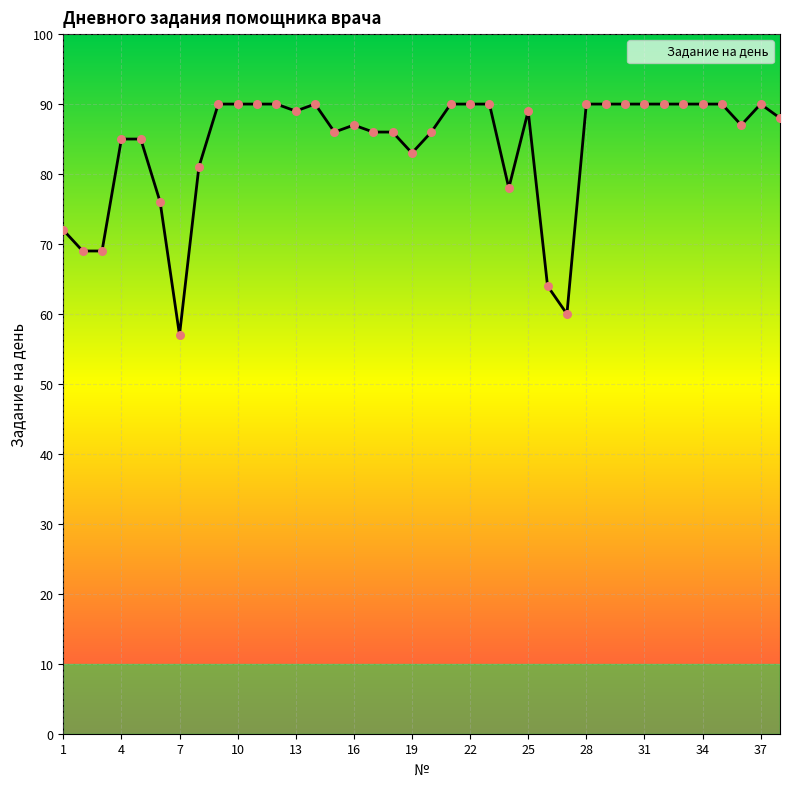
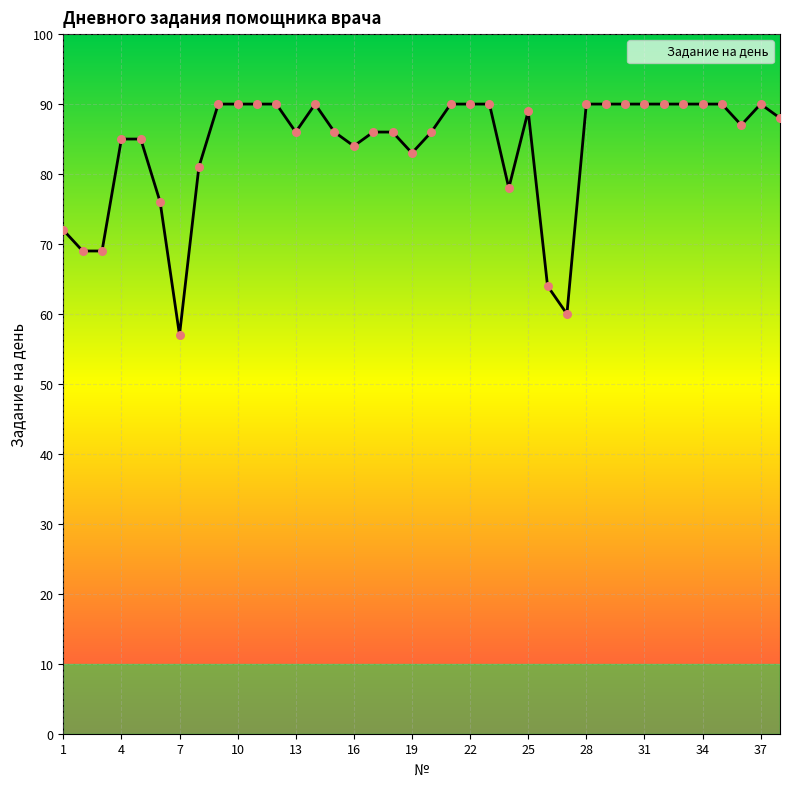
13: 89 -> 86
16: 87 -> 84
